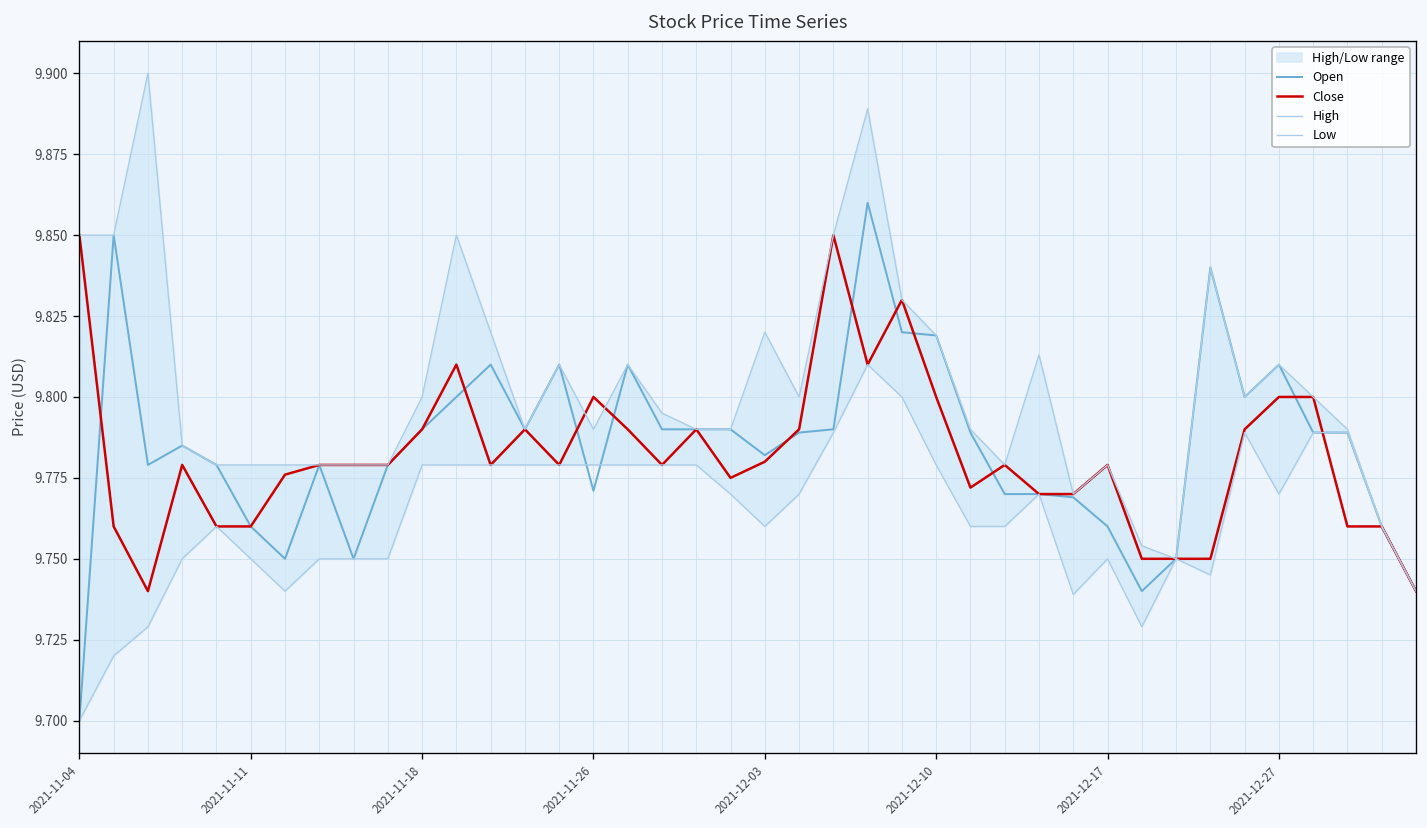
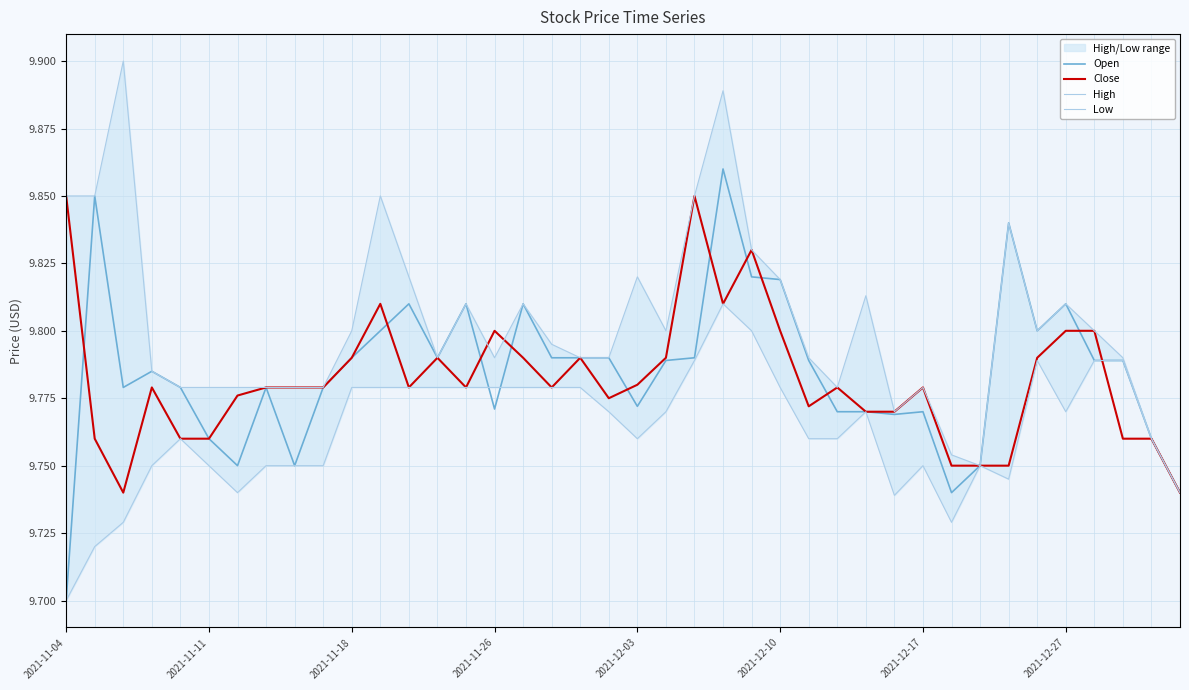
Open, 2021-12-03: 9.782 -> 9.772
Open, 2021-12-17: 9.76 -> 9.77
